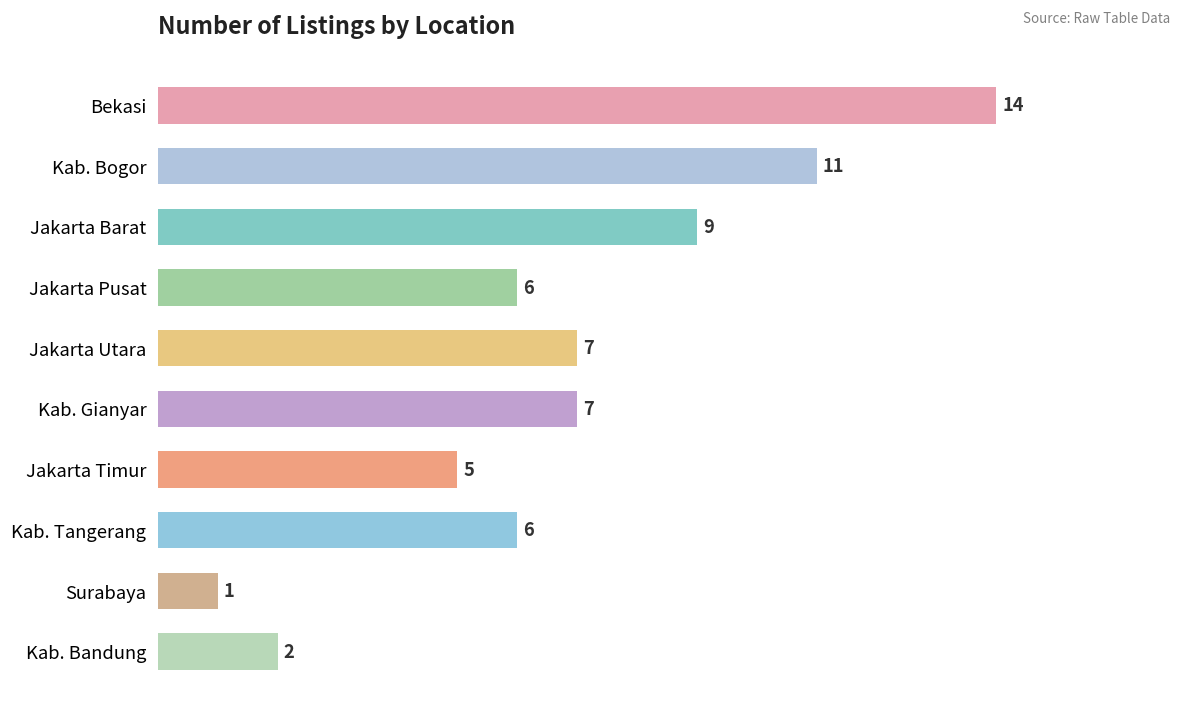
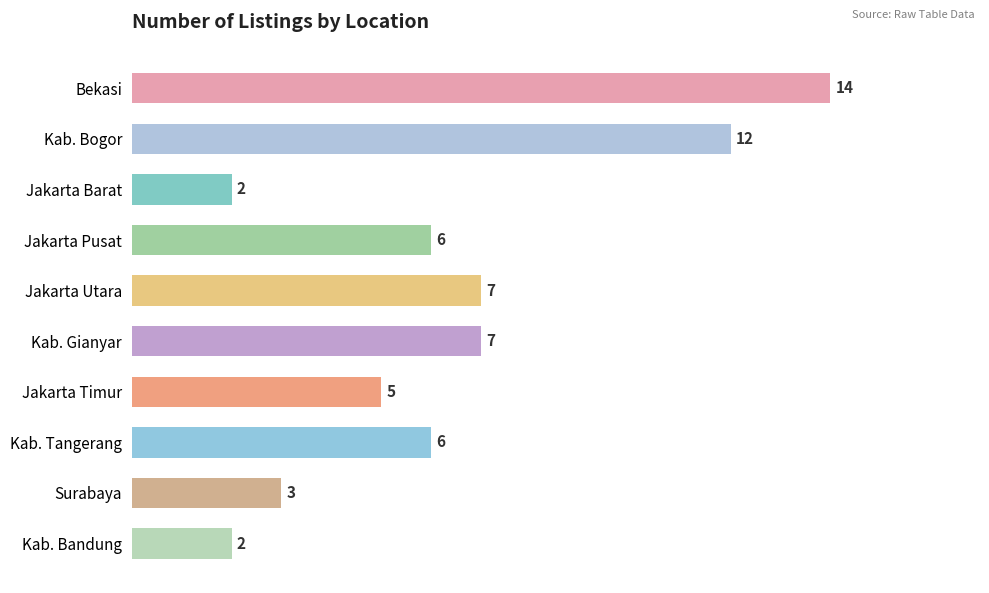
Kab. Bogor: 11 -> 12
Jakarta Barat: 9 -> 2
Surabaya: 1 -> 3
